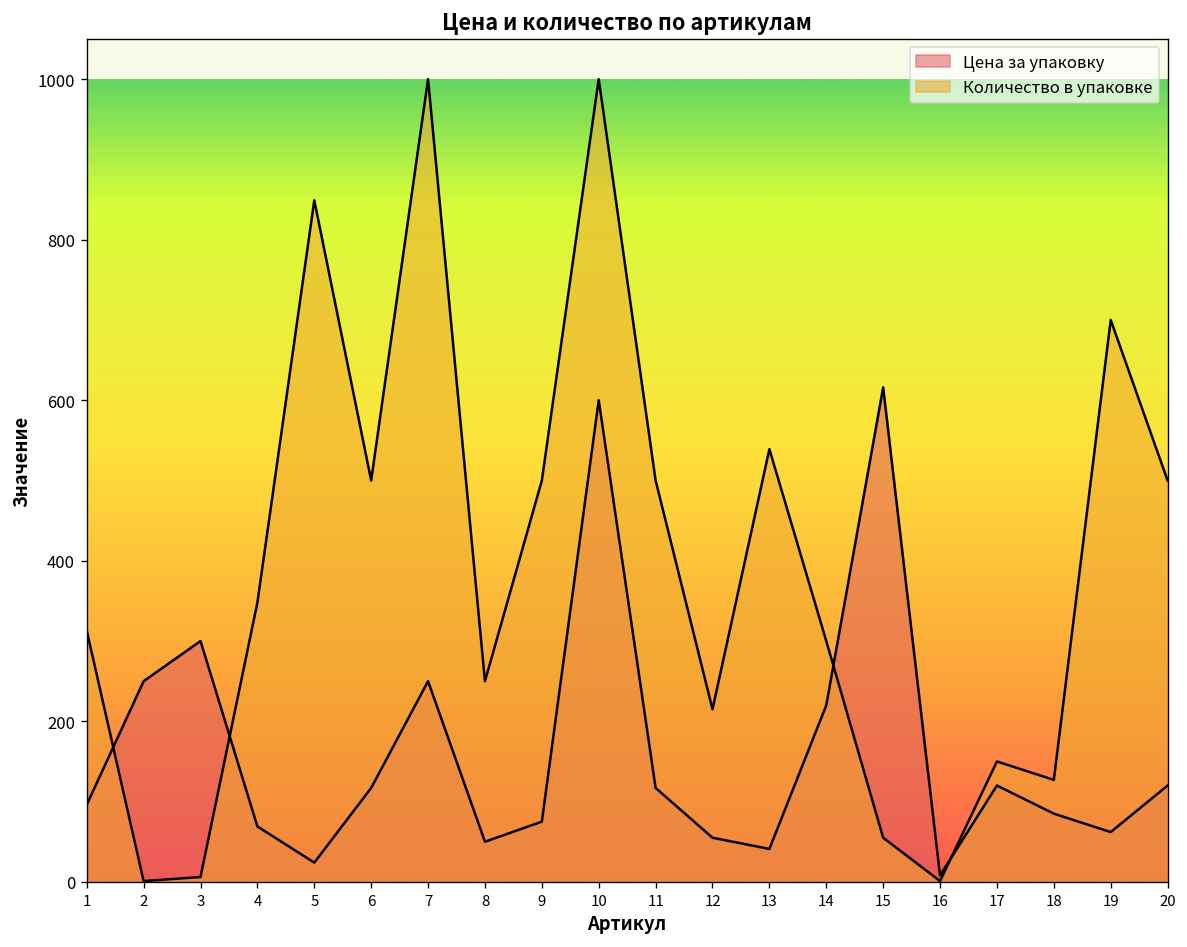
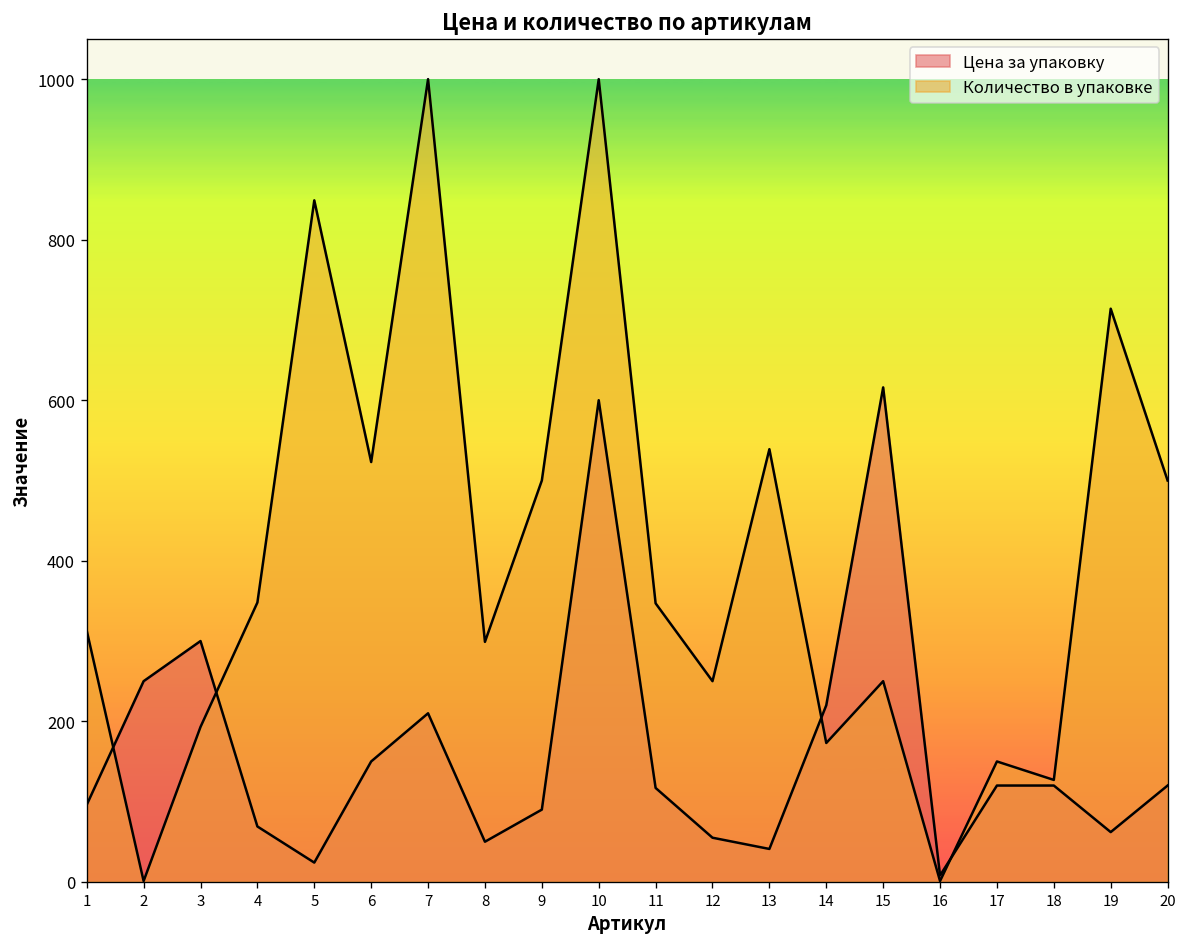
Количество в упаковке, 3: 10 -> 190
Цена за упаковку, 6: 120 -> 150
Количество в упаковке, 6: 500 -> 520
Цена за упаковку, 7: 250 -> 210
Количество в упаковке, 8: 250 -> 300
Цена за упаковку, 9: 80 -> 90
Количество в упаковке, 11: 500 -> 350
Количество в упаковке, 12: 220 -> 250
Количество в упаковке, 14: 300 -> 170
Количество в упаковке, 15: 60 -> 250
Цена за упаковку, 18: 90 -> 120
Количество в упаковке, 19: 700 -> 710
